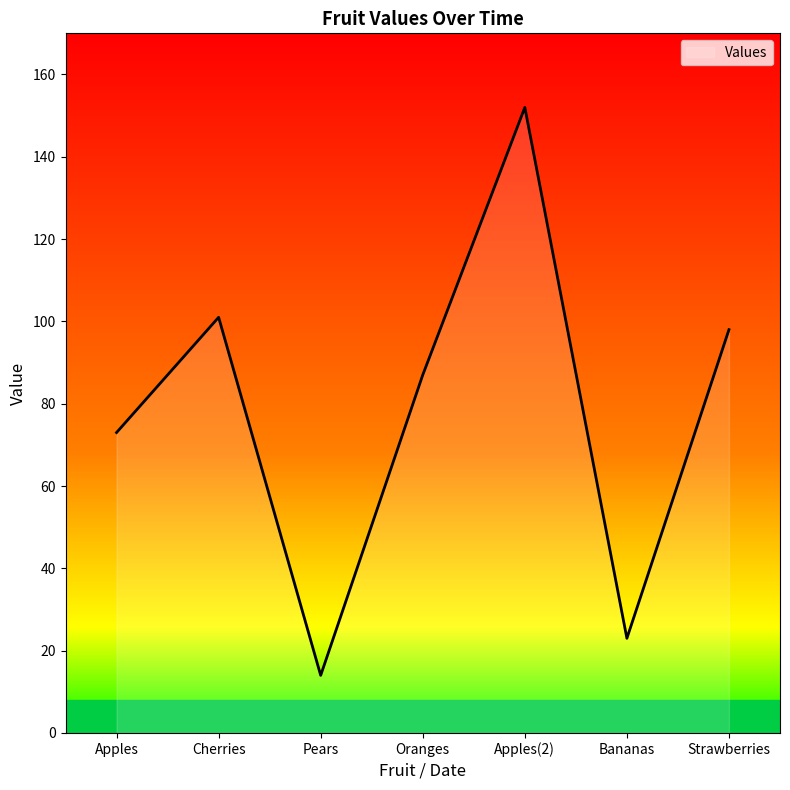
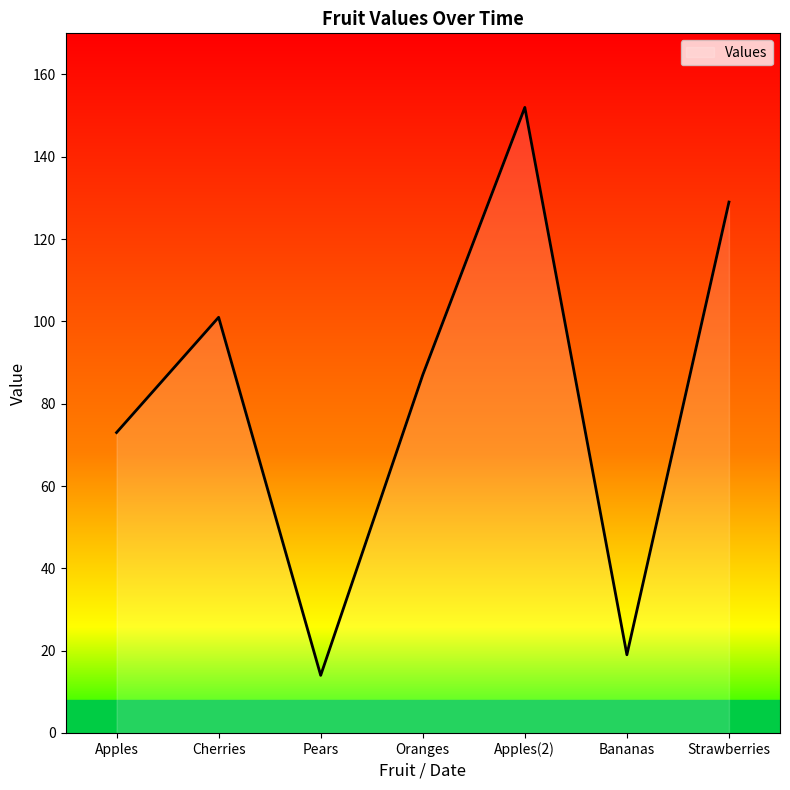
Bananas: 23 -> 19
Strawberries: 98 -> 129
